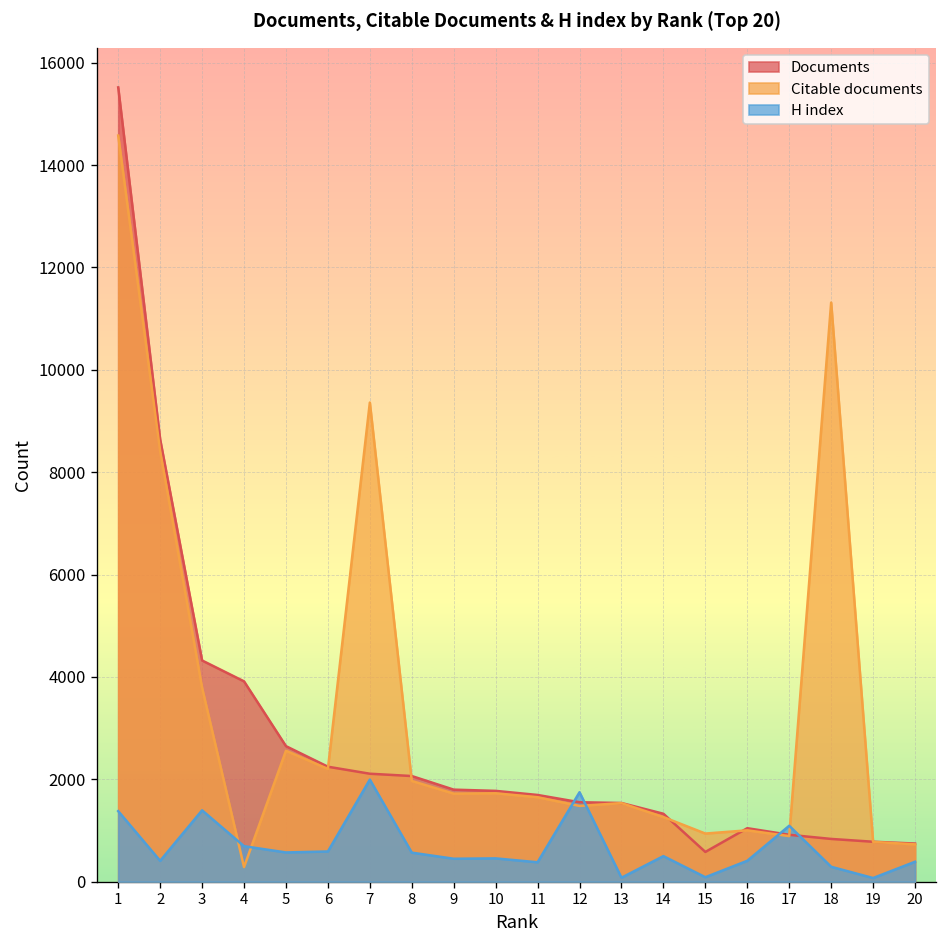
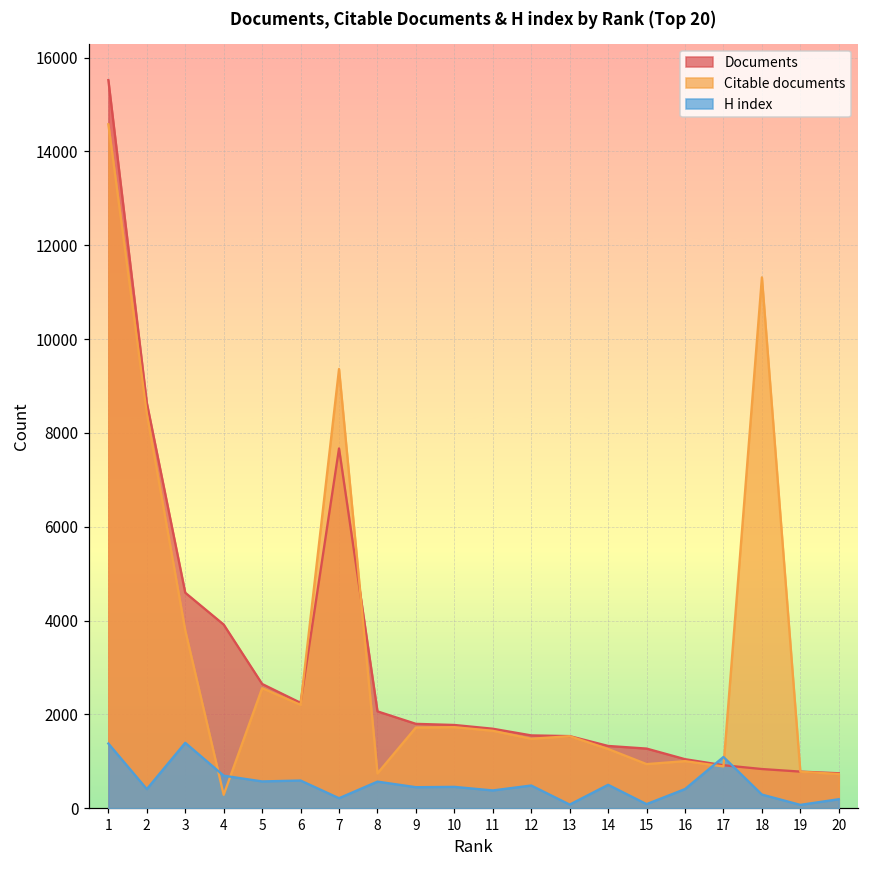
Documents, 3: 4300 -> 4600
Documents, 7: 2100 -> 7700
H index, 7: 2000 -> 200
Citable documents, 8: 2000 -> 700
H index, 12: 1700 -> 500
Documents, 15: 600 -> 1300
H index, 20: 400 -> 200
